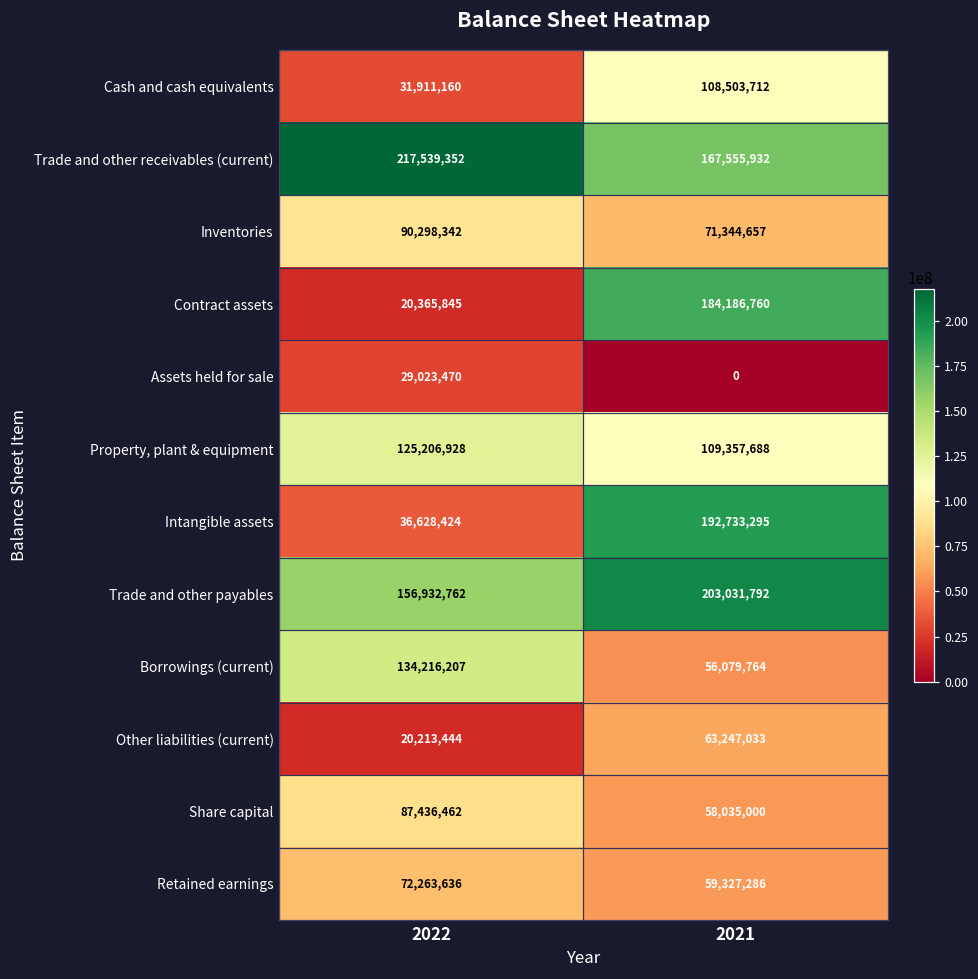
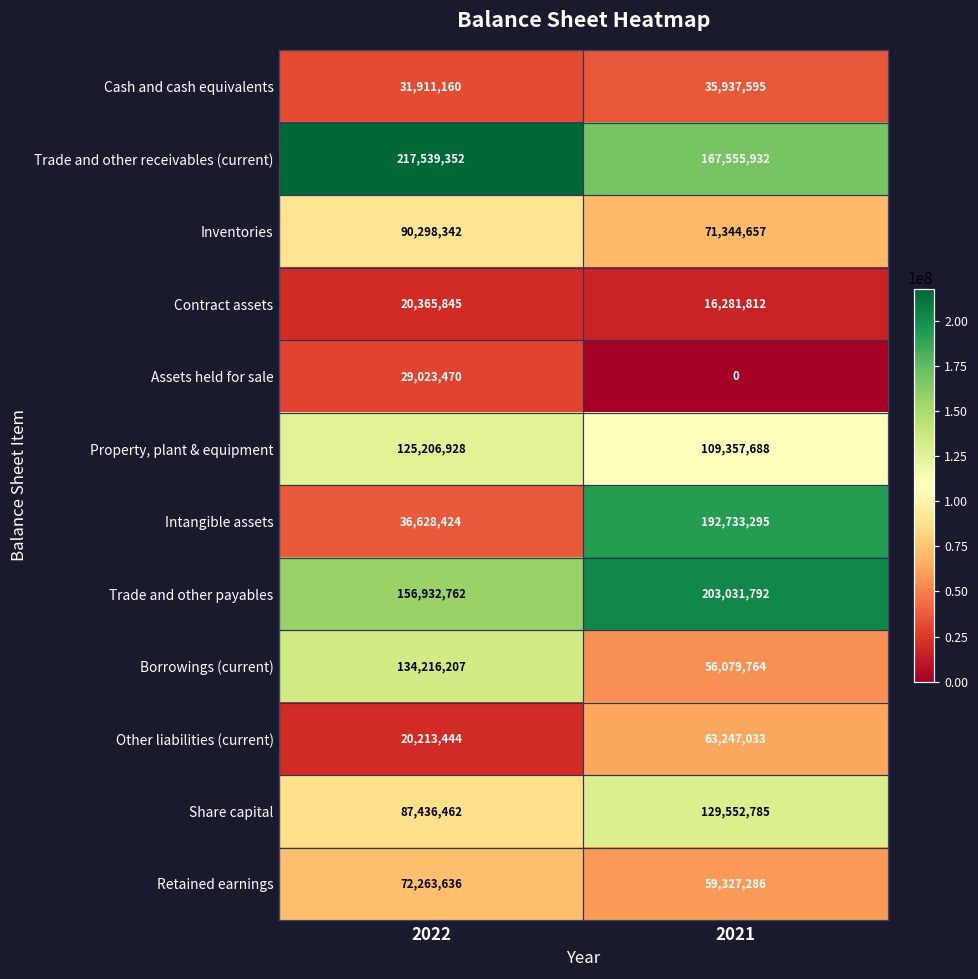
Cash and cash equivalents, 2021: 108,503,712 -> 35,937,595
Contract assets, 2021: 184,186,760 -> 16,281,812
Share capital, 2021: 58,035,000 -> 129,552,785
